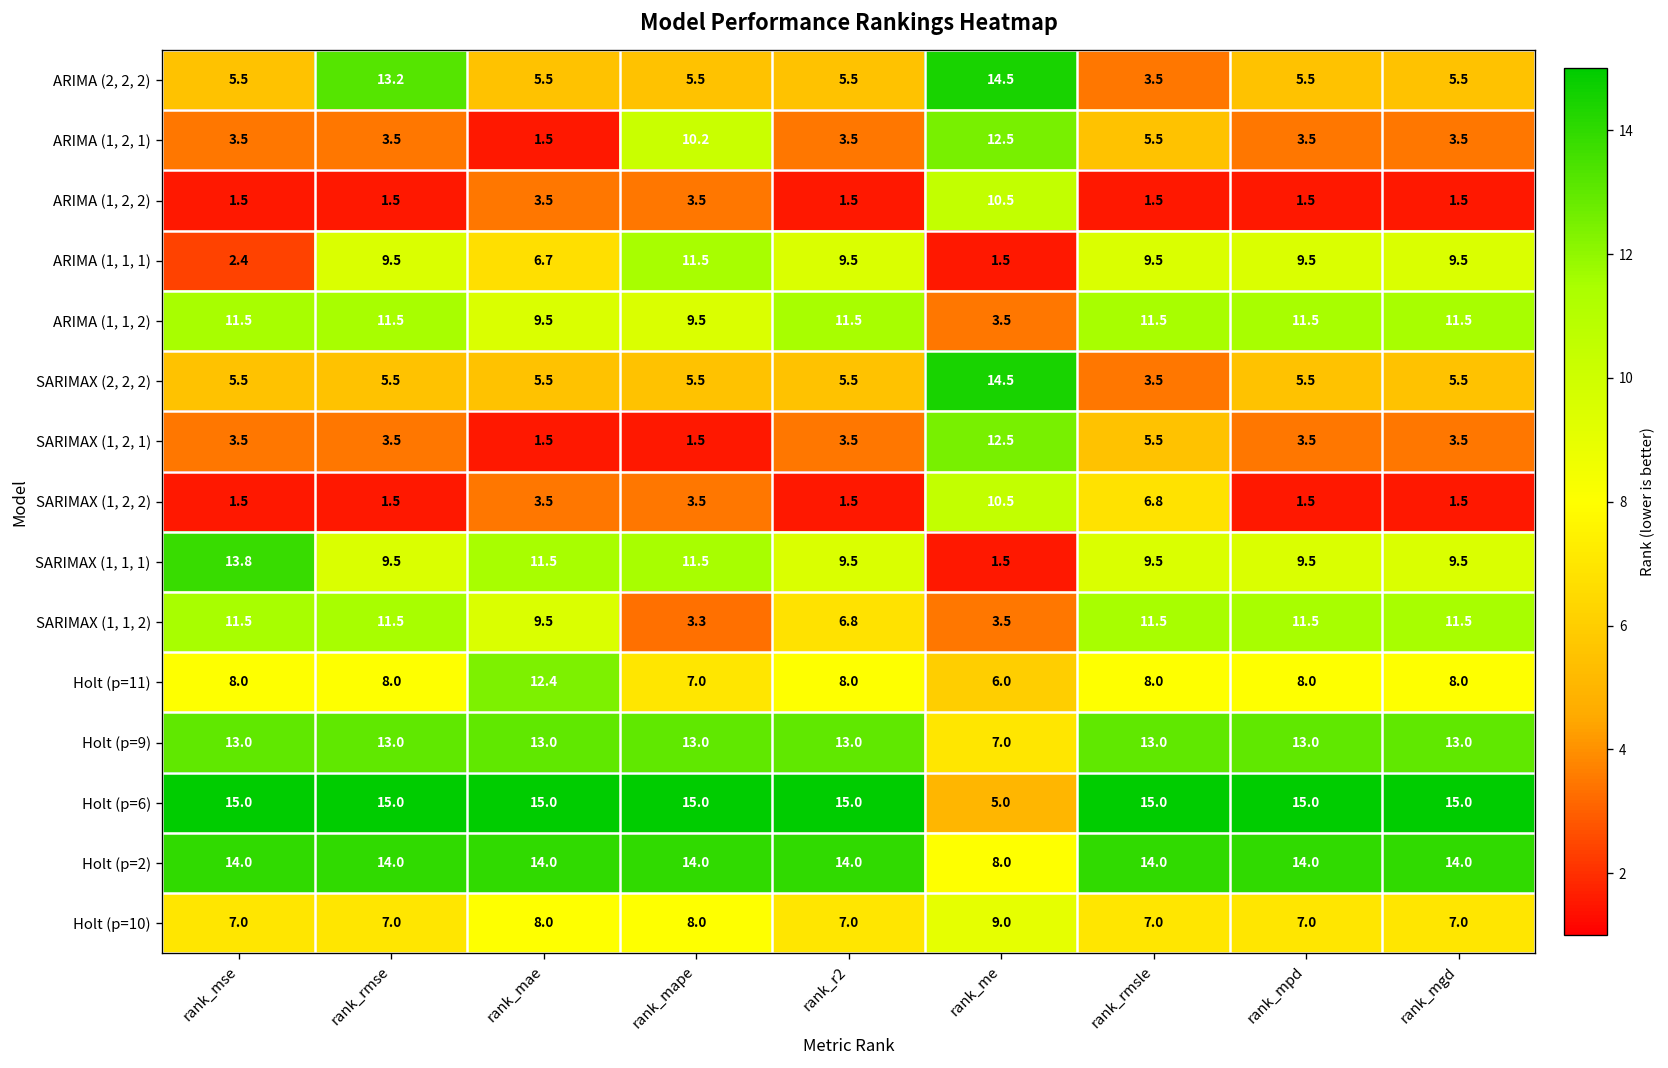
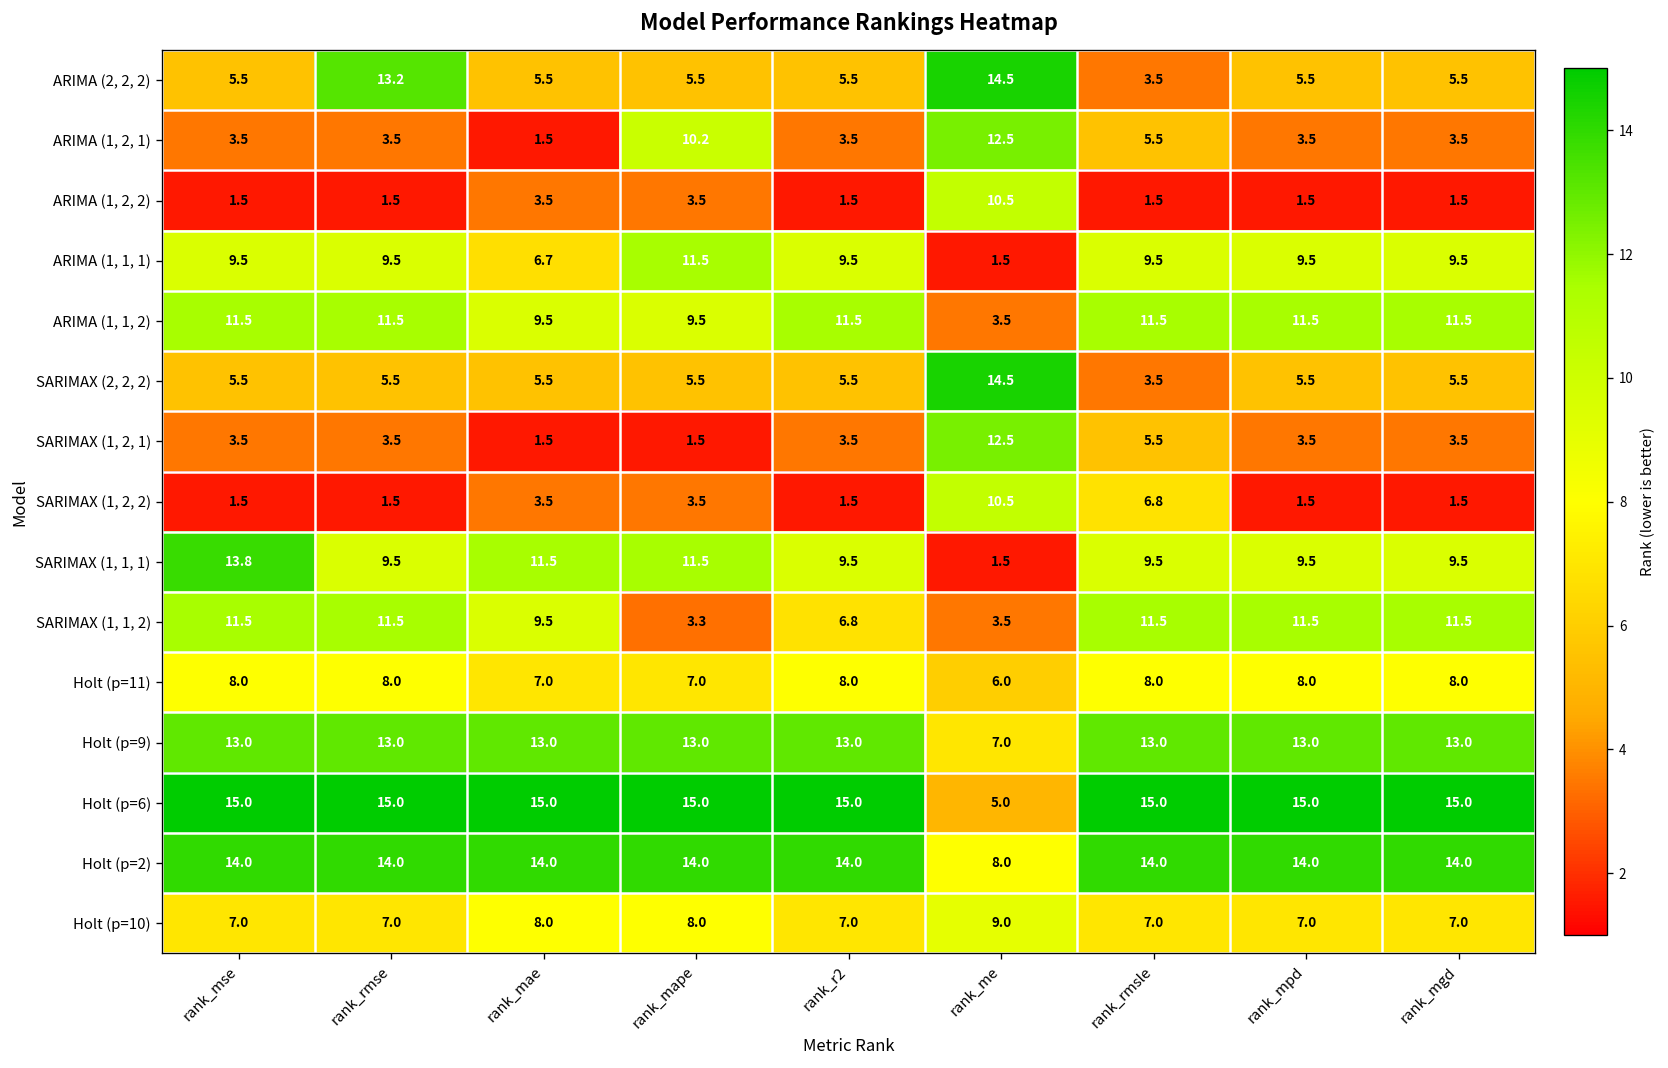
ARIMA (1, 1, 1), rank_mse: 2.4 -> 9.5
Holt (p=11), rank_mae: 12.4 -> 7.0
